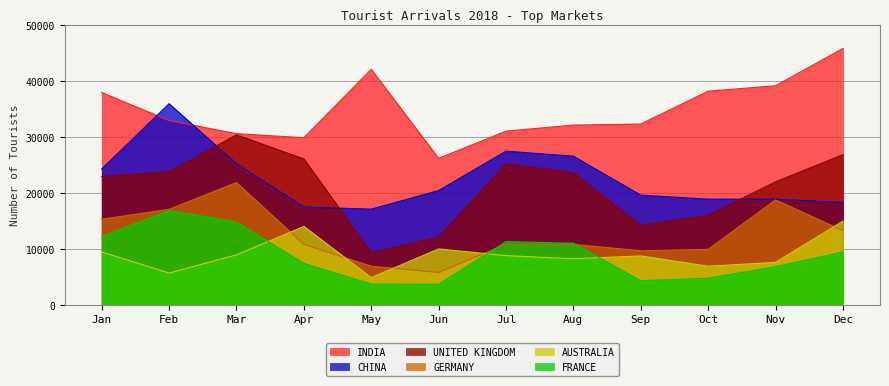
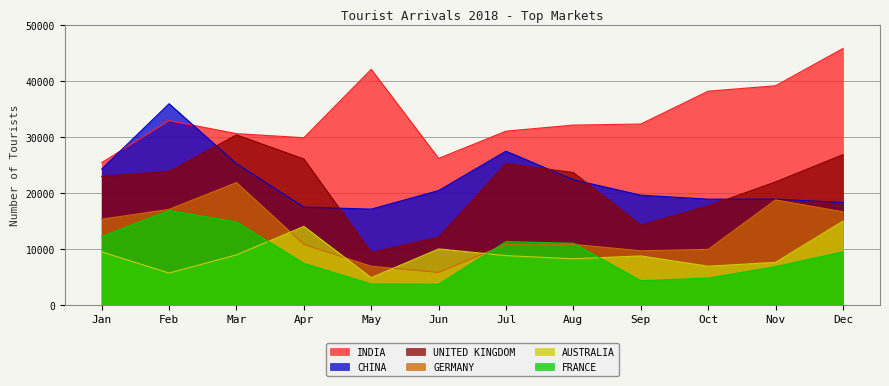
INDIA, Jan: 38000 -> 25000
CHINA, Aug: 27000 -> 22000
UNITED KINGDOM, Oct: 16000 -> 18000
GERMANY, Dec: 13000 -> 17000
